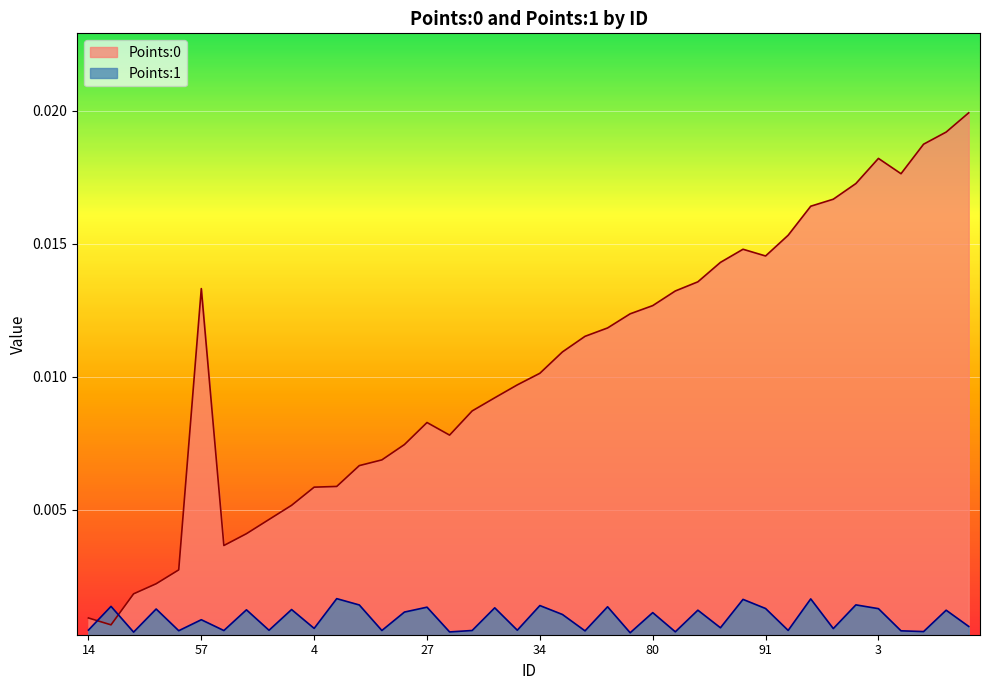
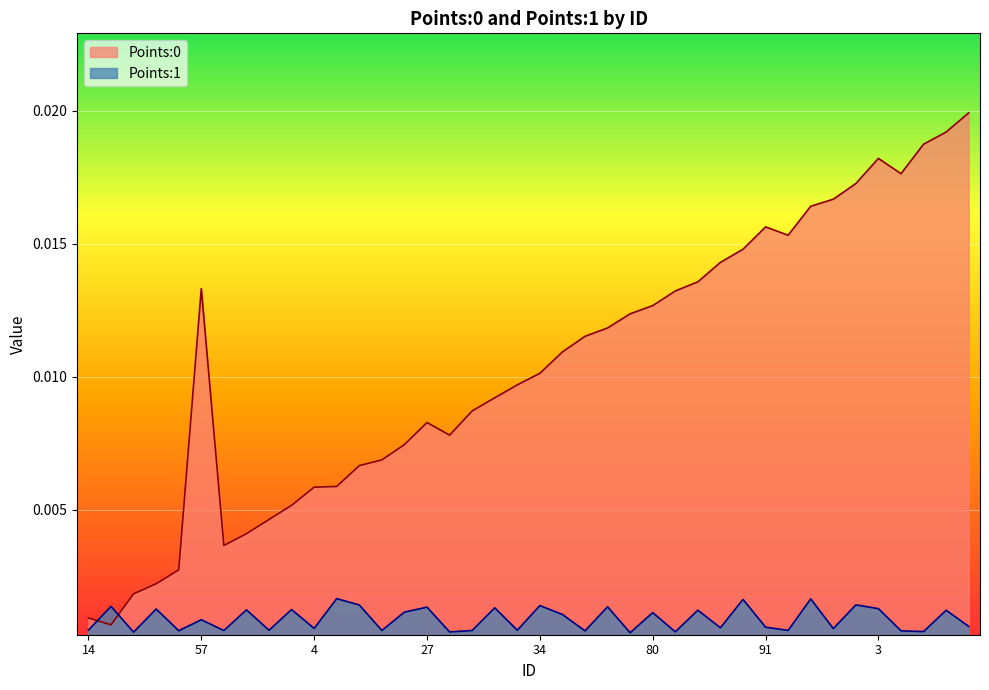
Points:0, 91: 0.0145 -> 0.0156
Points:1, 91: 0.0013 -> 0.0006
